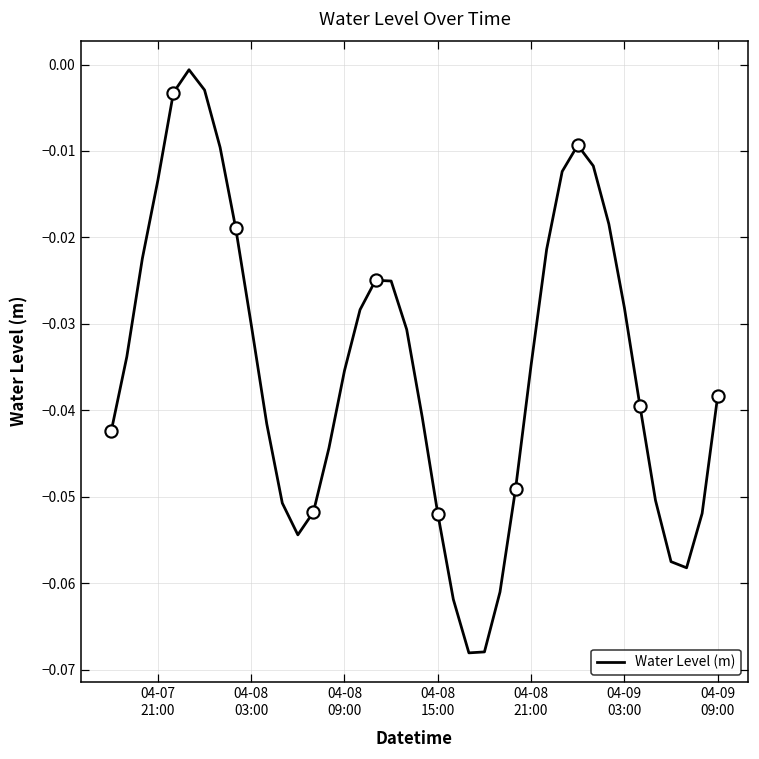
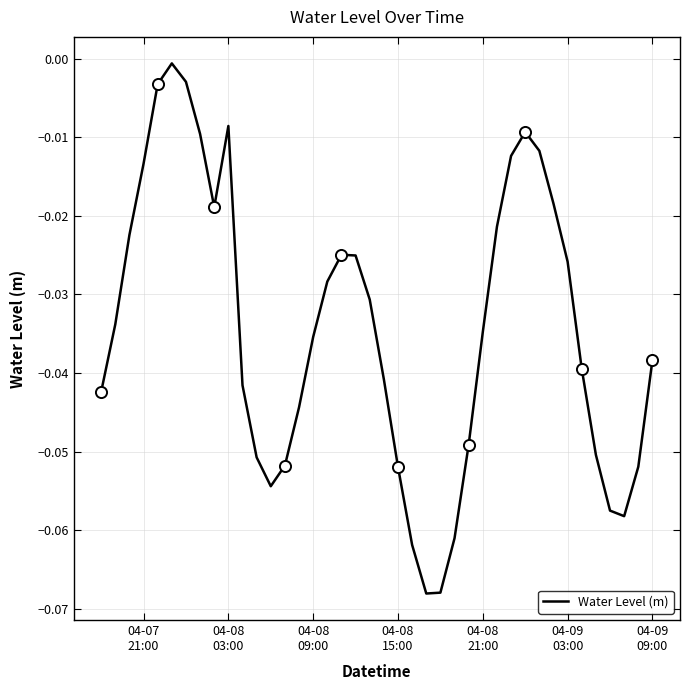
Water Level (m), 04-08 03:00: -0.030 -> -0.009
Water Level (m), 04-09 03:00: -0.028 -> -0.026
